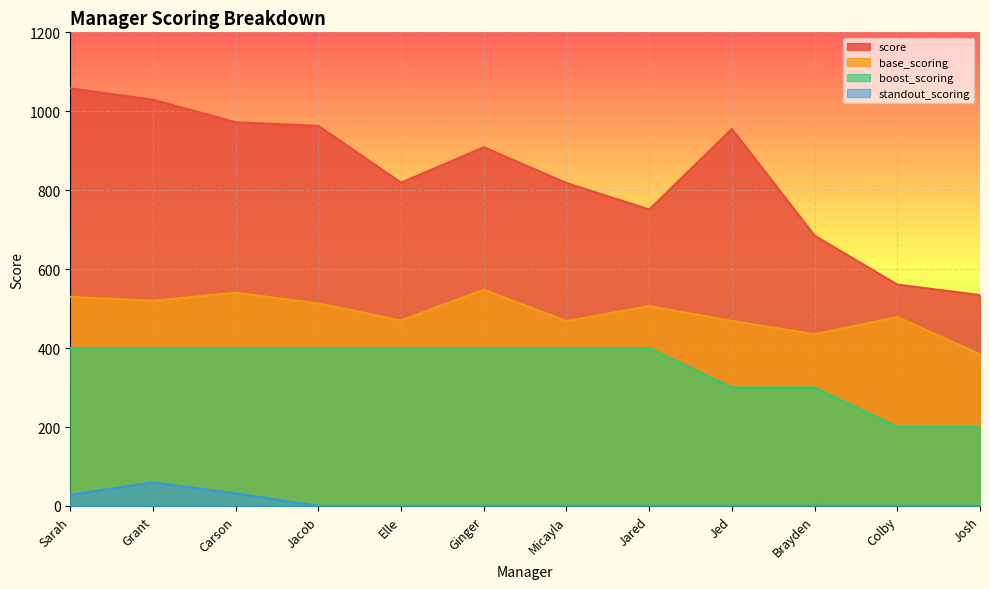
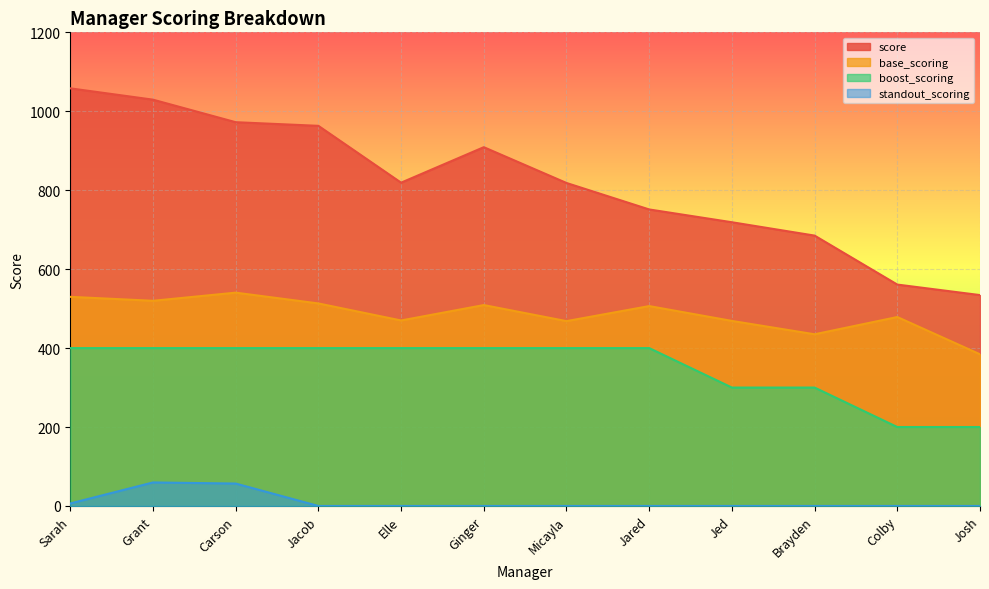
standout_scoring, Sarah: 30 -> 10
standout_scoring, Carson: 30 -> 60
base_scoring, Ginger: 550 -> 510
score, Jed: 960 -> 720
